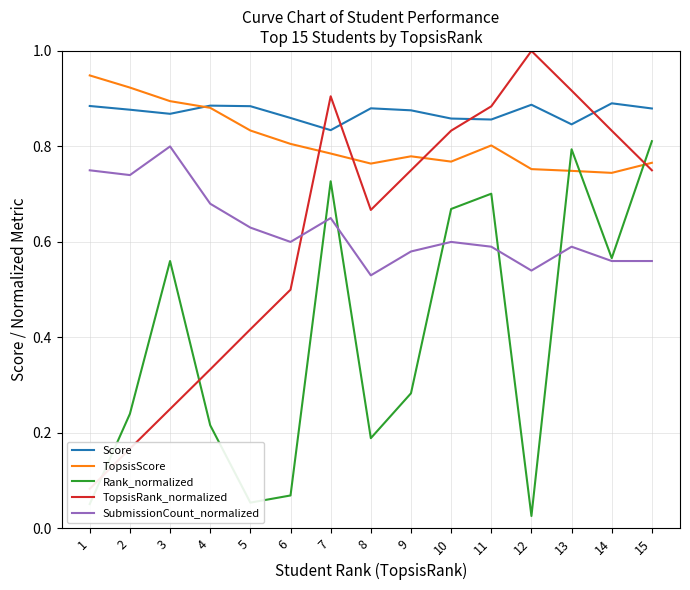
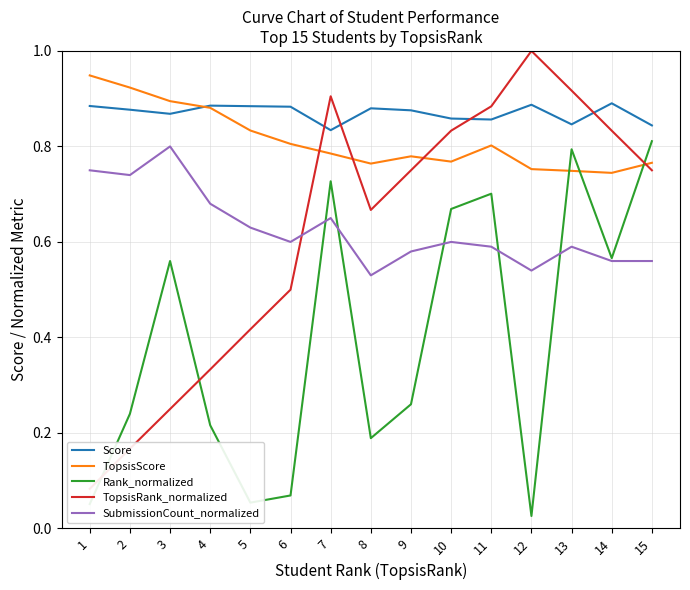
Score, 6: 0.86 -> 0.88
Rank_normalized, 9: 0.28 -> 0.26
Score, 15: 0.88 -> 0.84
